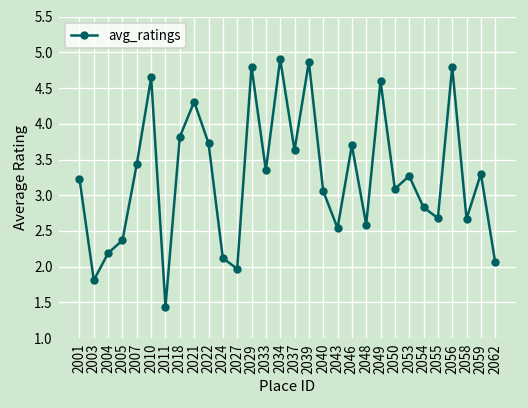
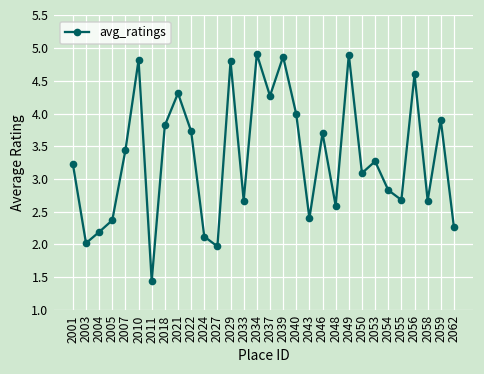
2003: 1.8 -> 2.0
2010: 4.7 -> 4.8
2033: 3.4 -> 2.7
2037: 3.6 -> 4.3
2040: 3.1 -> 4.0
2043: 2.5 -> 2.4
2049: 4.6 -> 4.9
2056: 4.8 -> 4.6
2059: 3.3 -> 3.9
2062: 2.1 -> 2.3
